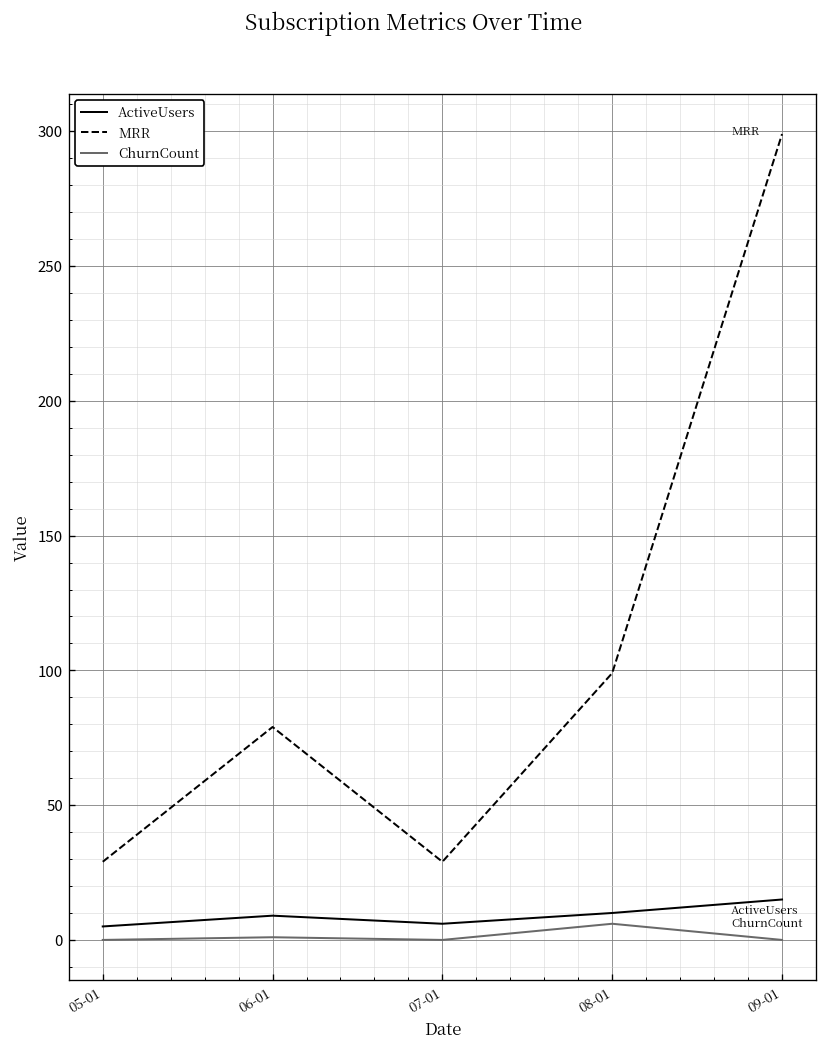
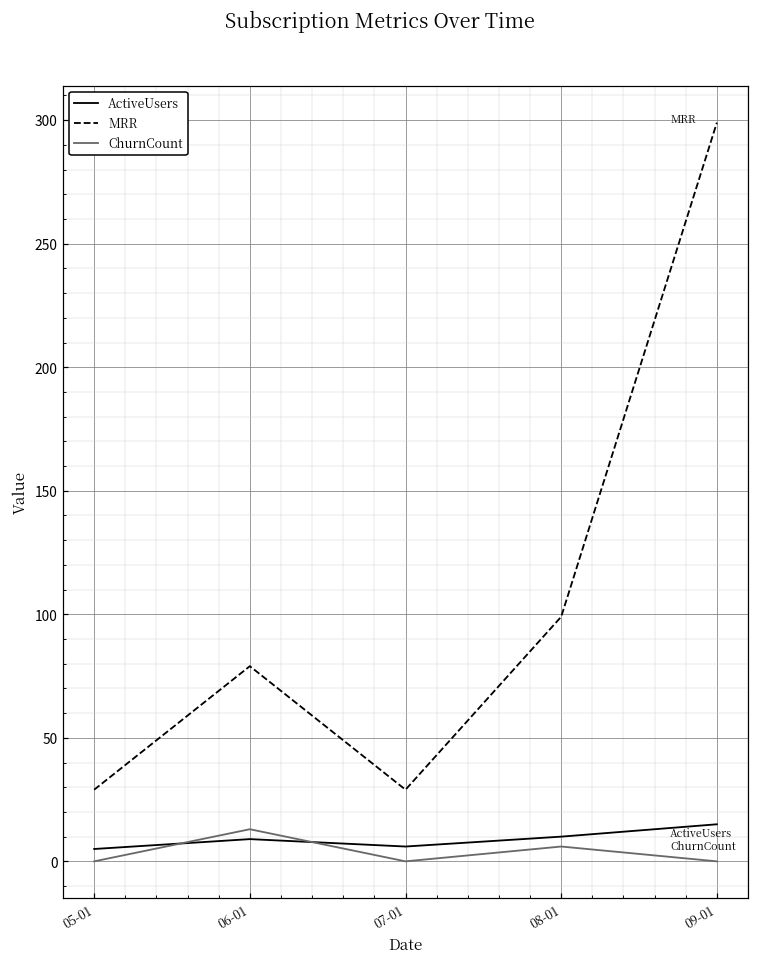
ChurnCount, 06-01: 1 -> 13
